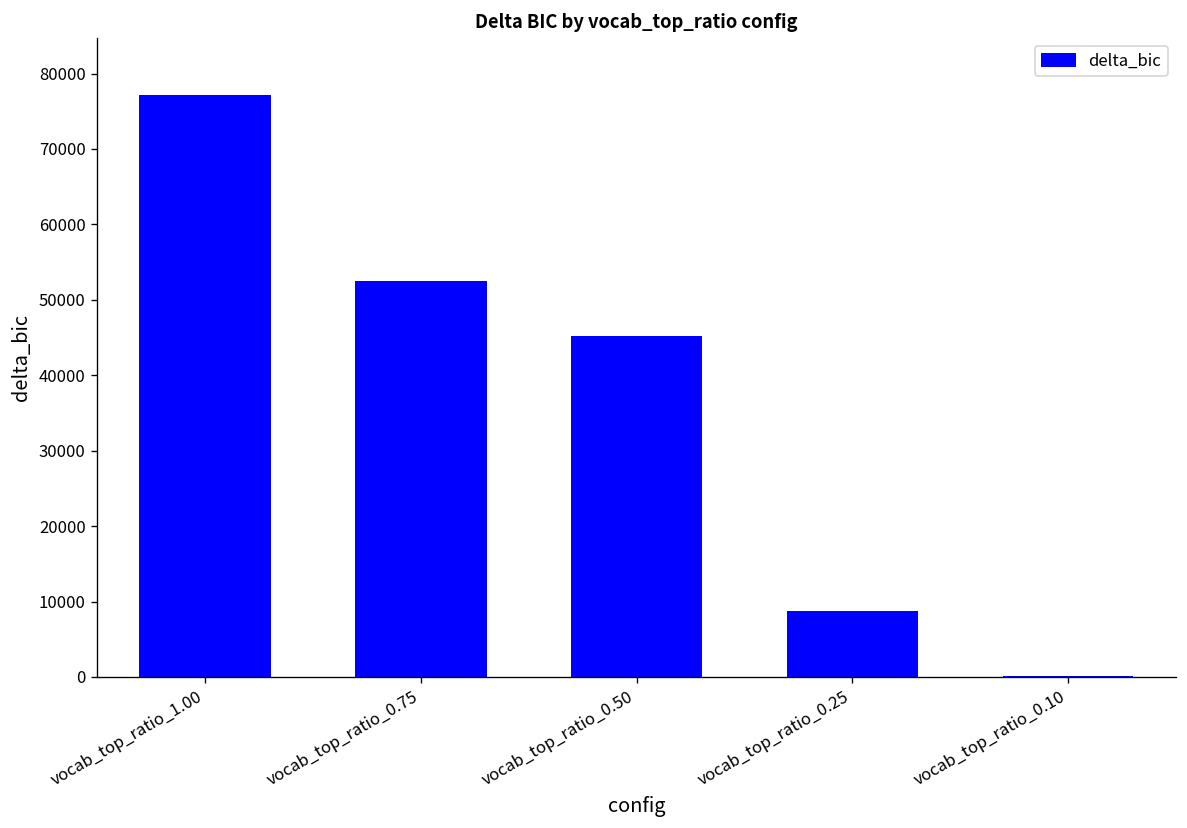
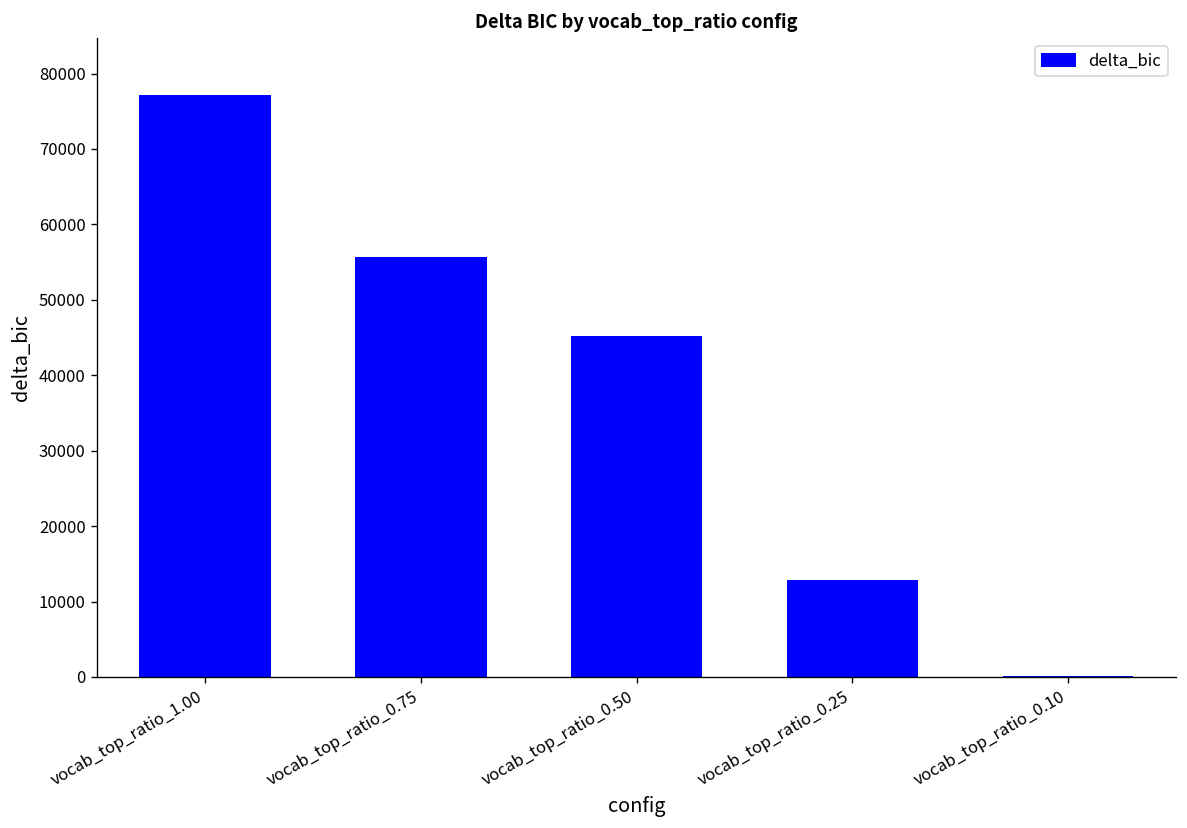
vocab_top_ratio_0.75: 52000 -> 56000
vocab_top_ratio_0.25: 9000 -> 13000
